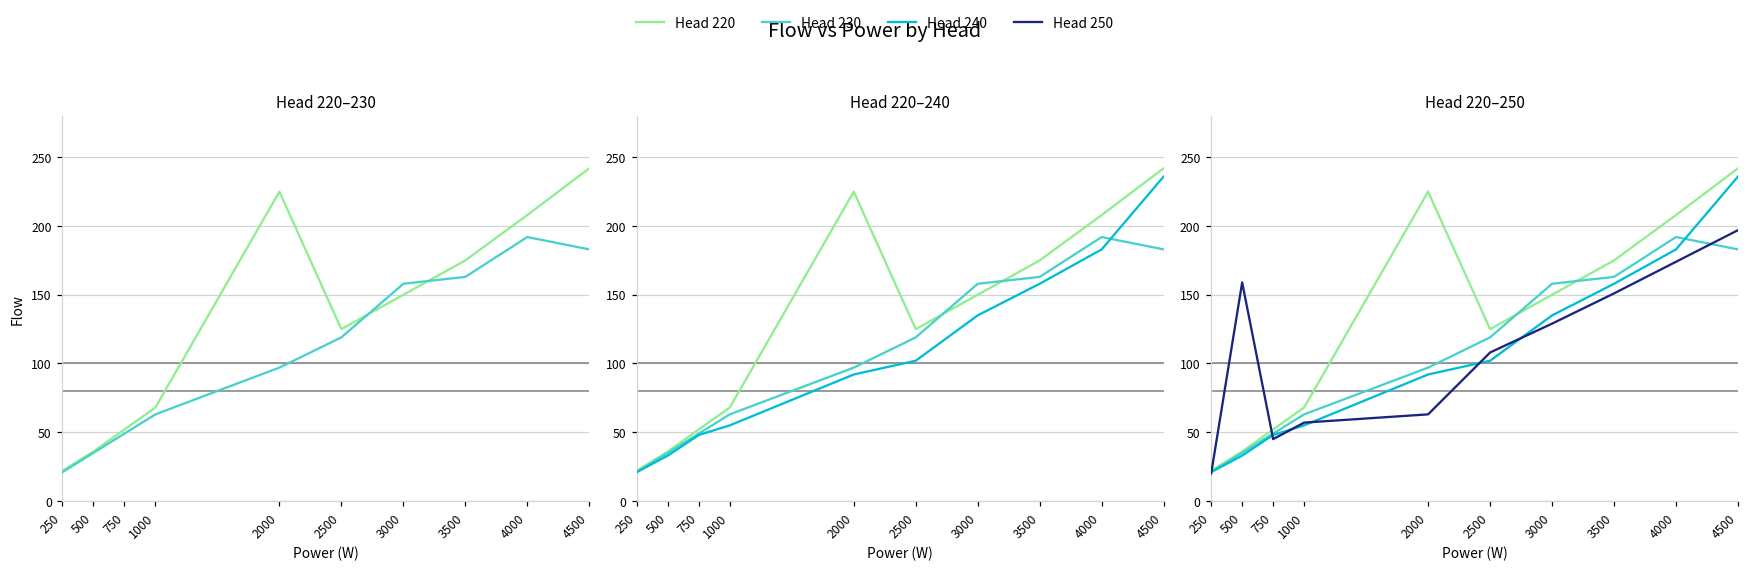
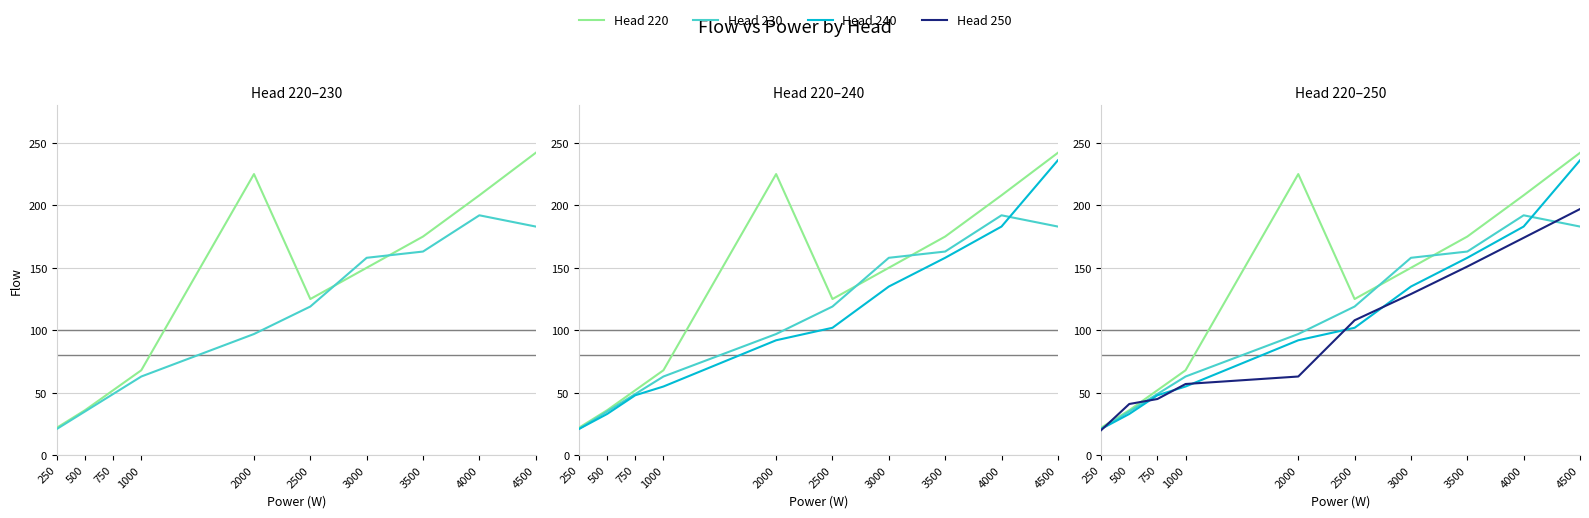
Head 220–250, Head 250, 500: 159 -> 41
